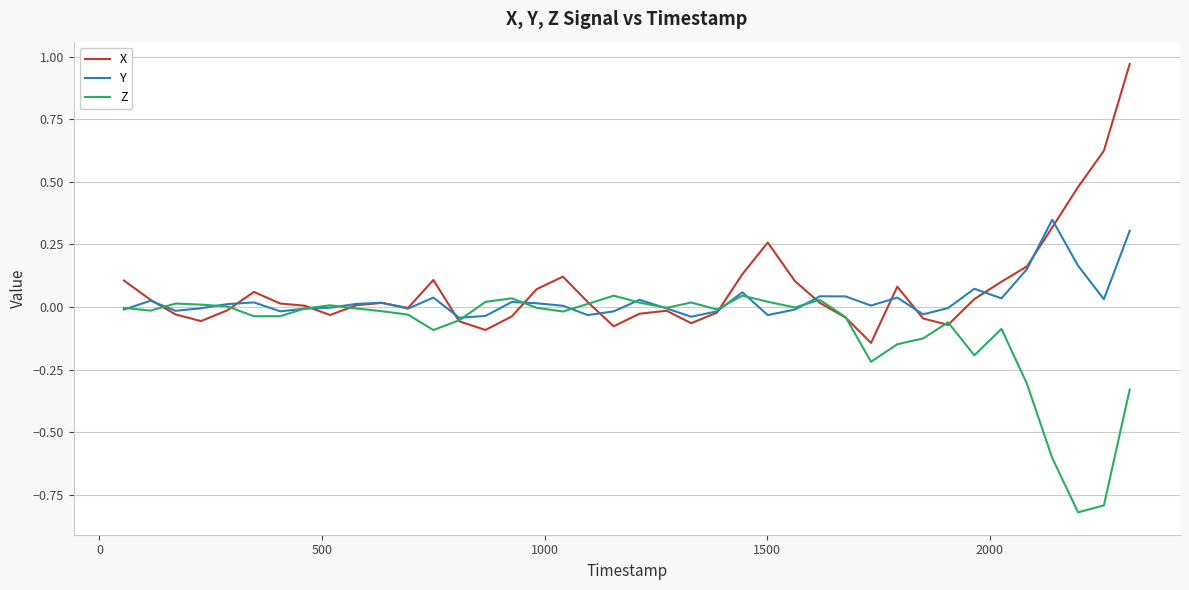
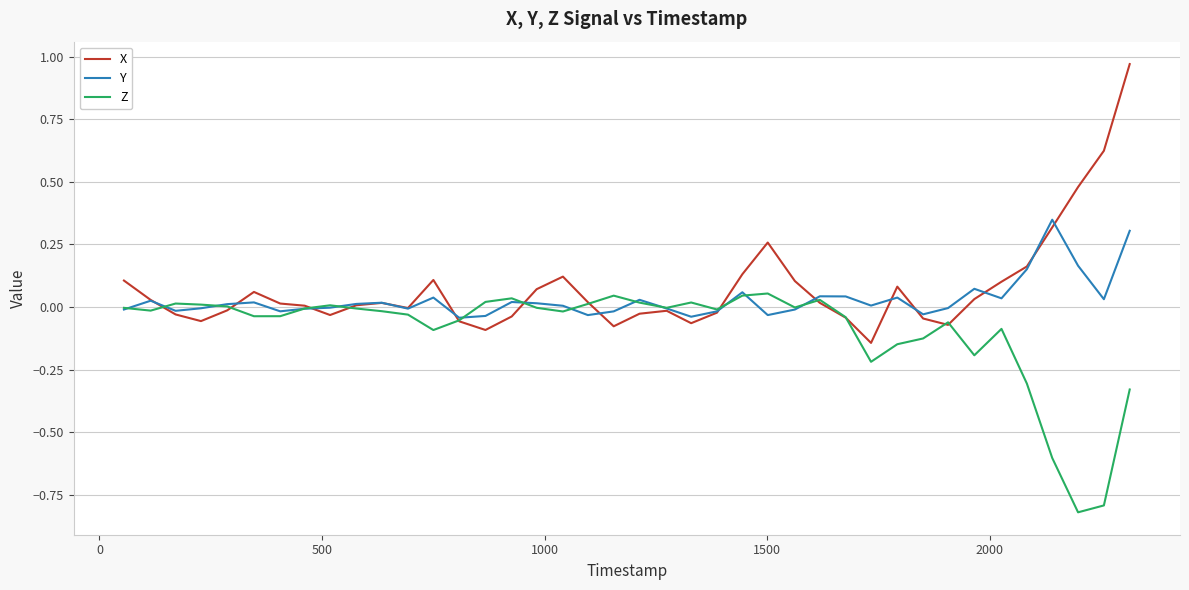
Z, 1500: 0.02 -> 0.05
